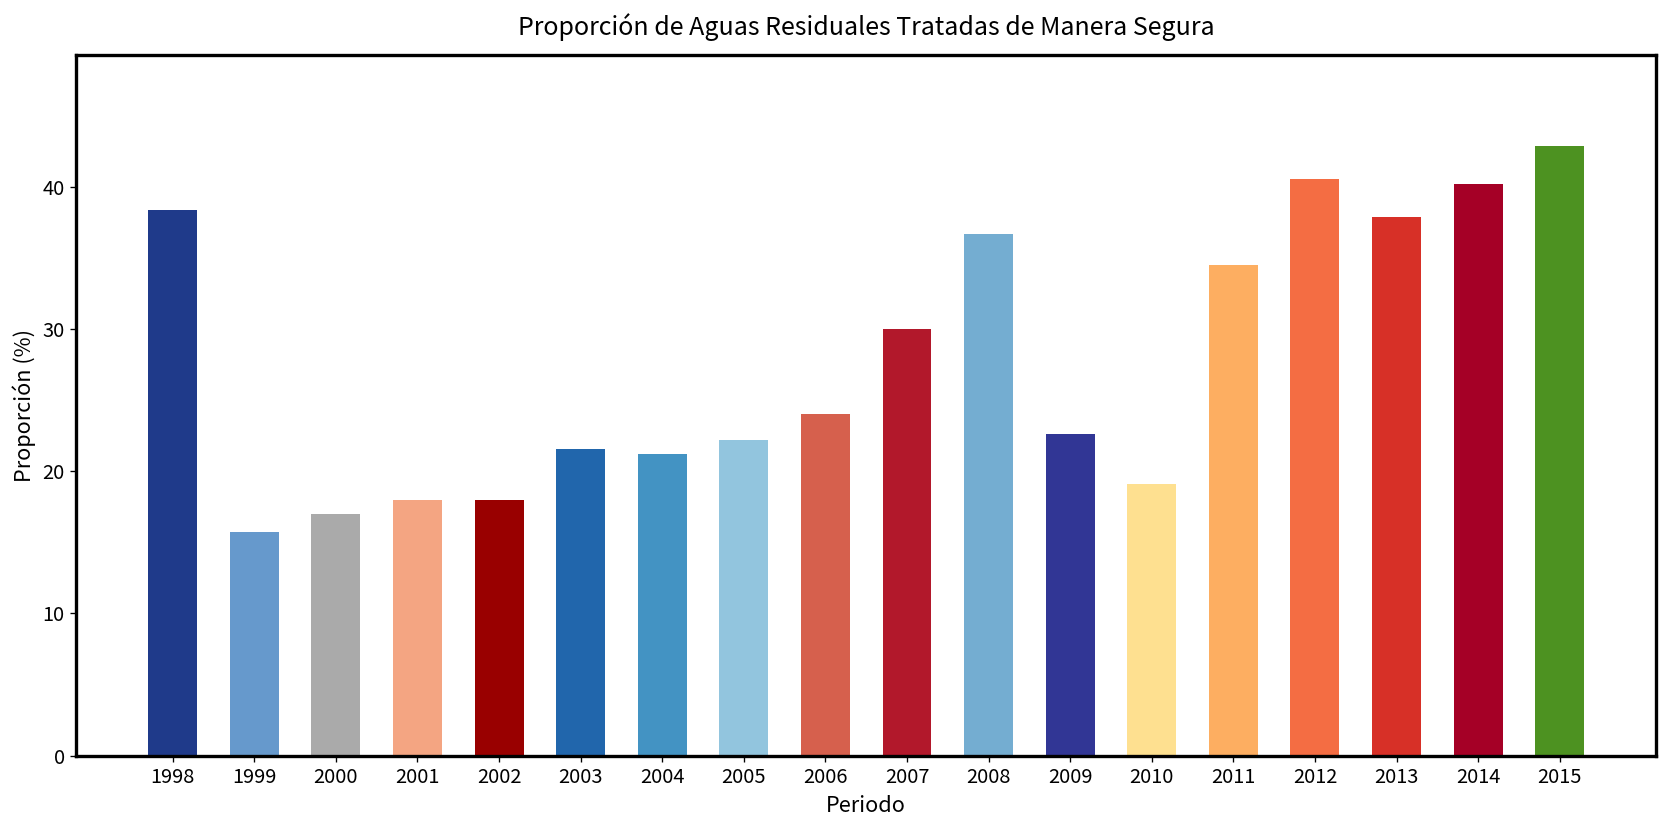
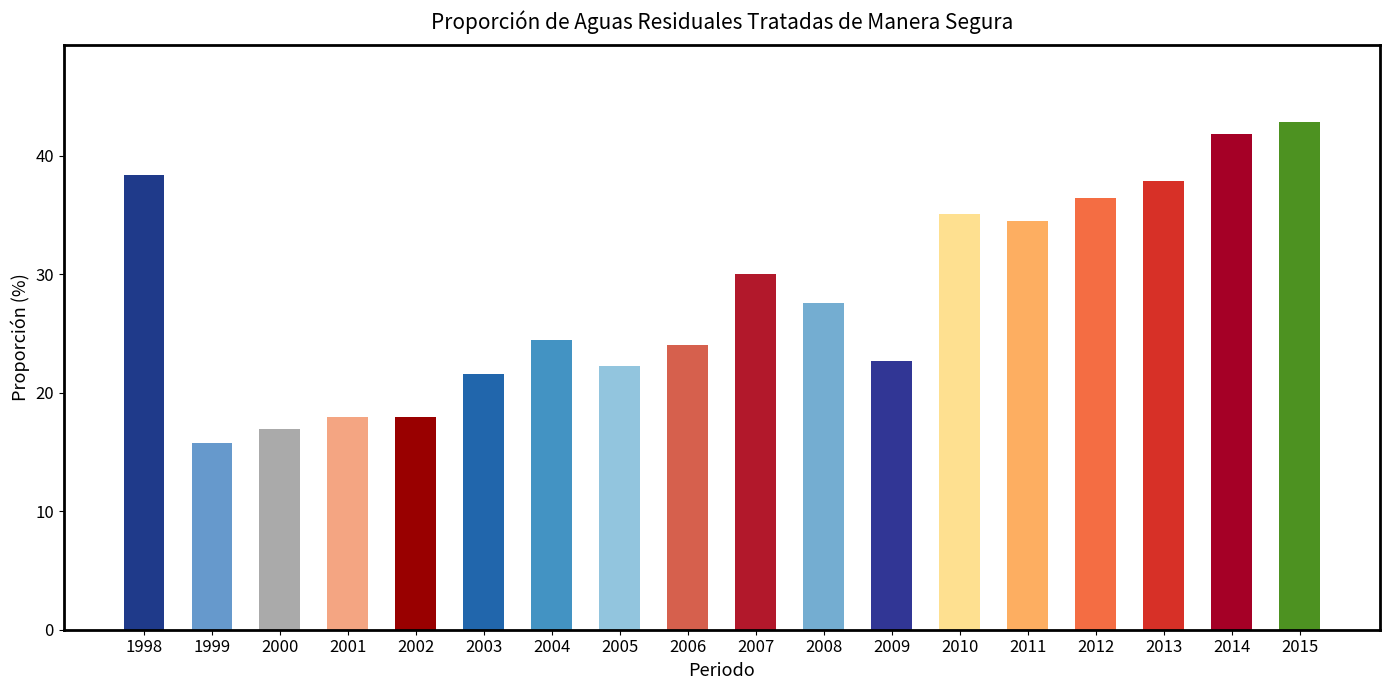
2004: 21.2 -> 24.5
2008: 36.7 -> 27.5
2010: 19.1 -> 35.1
2012: 40.5 -> 36.5
2014: 40.2 -> 41.8
